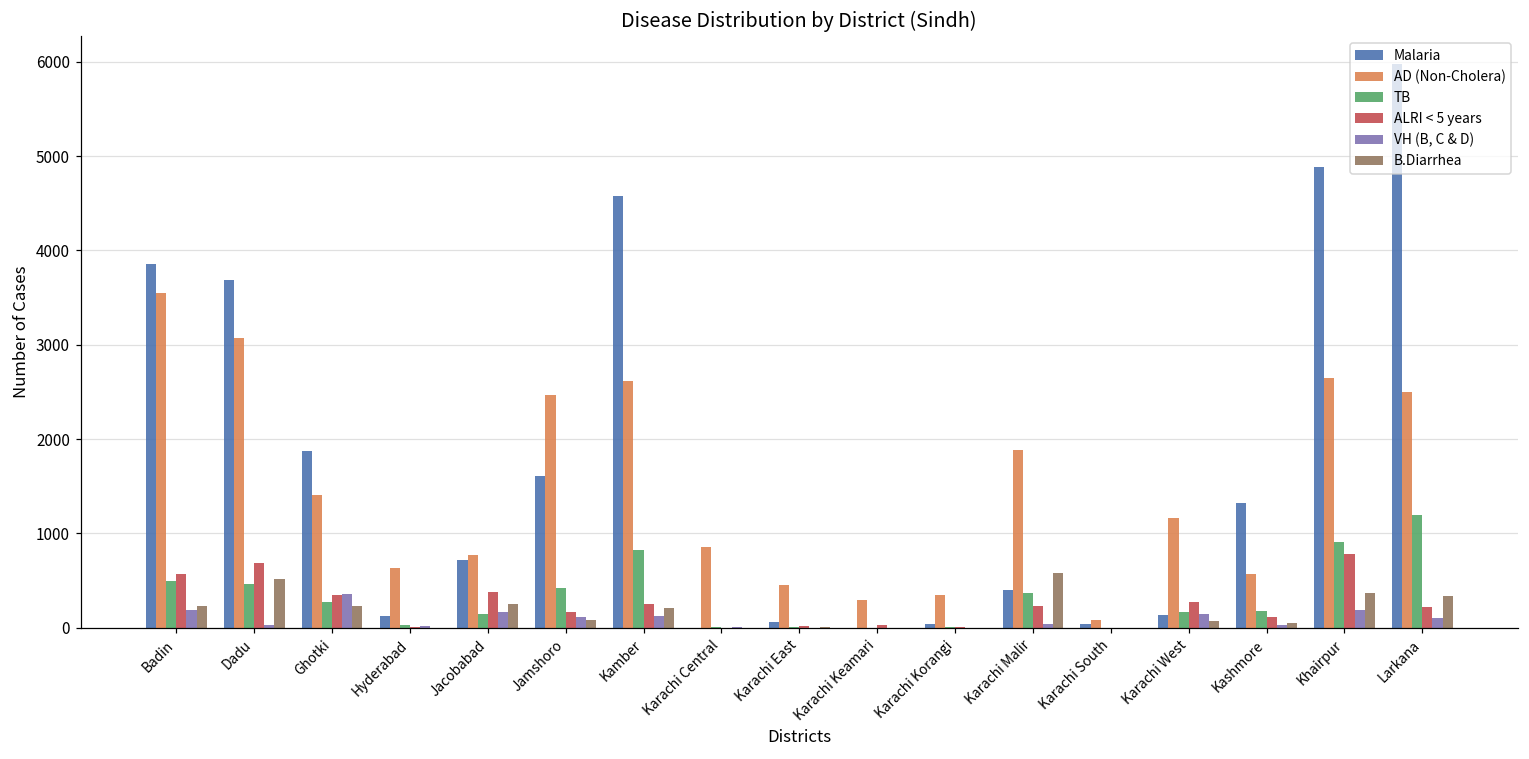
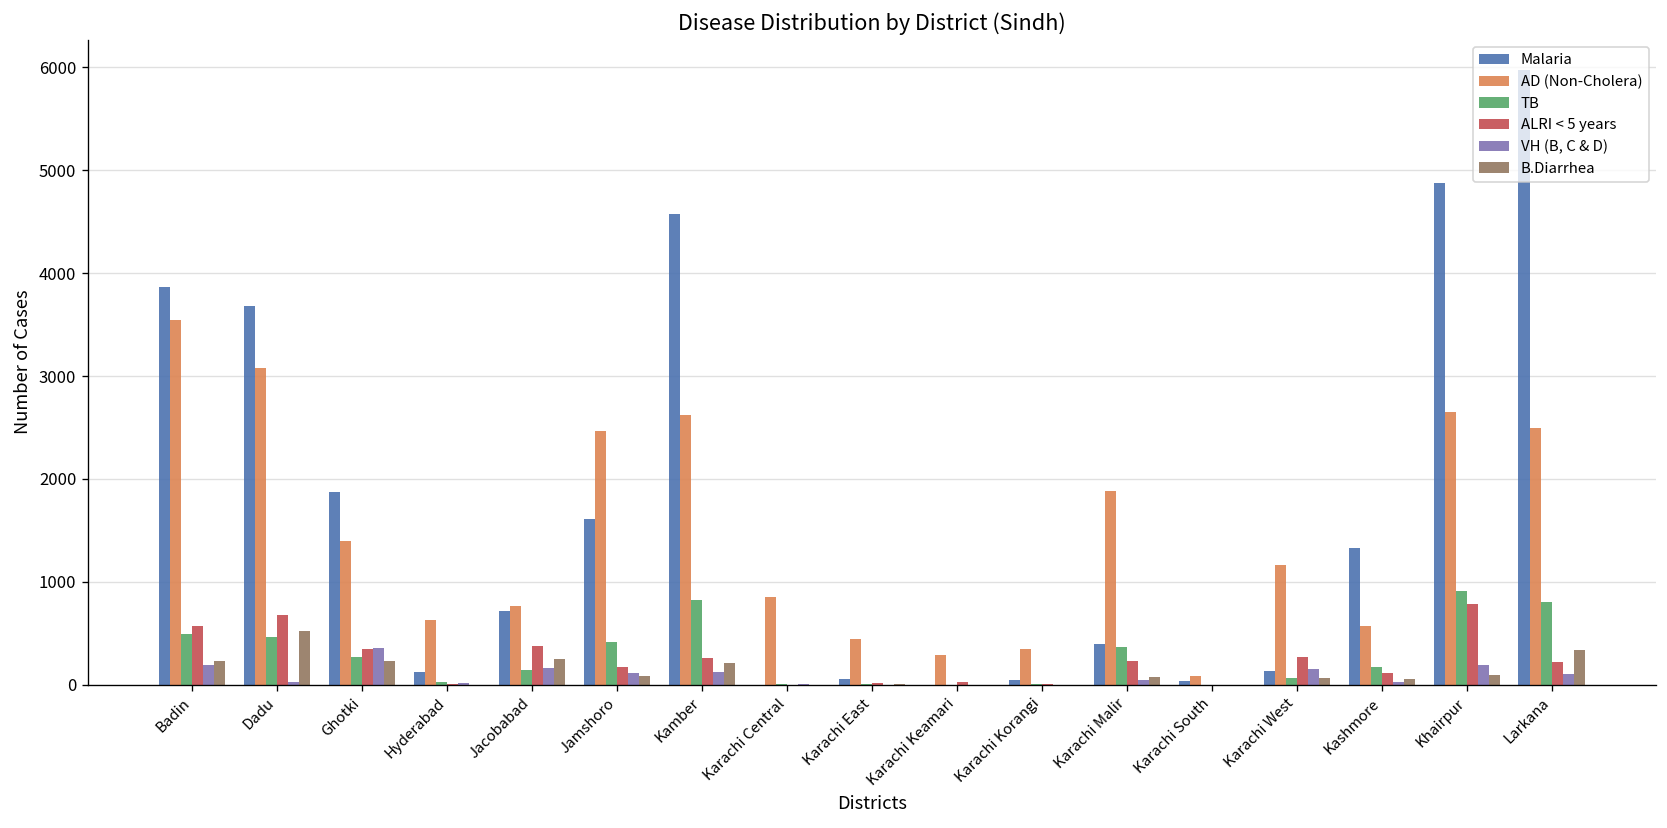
B.Diarrhea, Karachi Malir: 600 -> 100
TB, Karachi West: 200 -> 100
B.Diarrhea, Khairpur: 400 -> 100
TB, Larkana: 1200 -> 800
